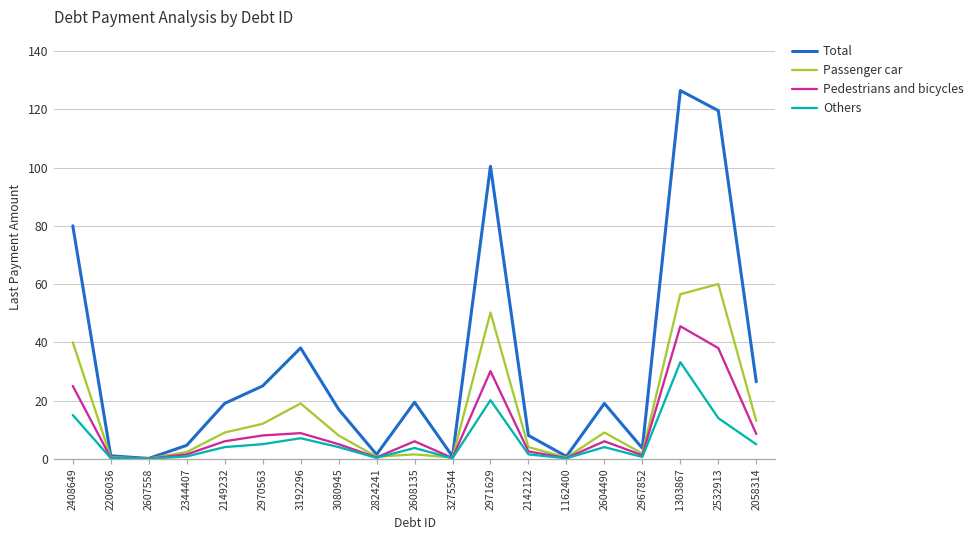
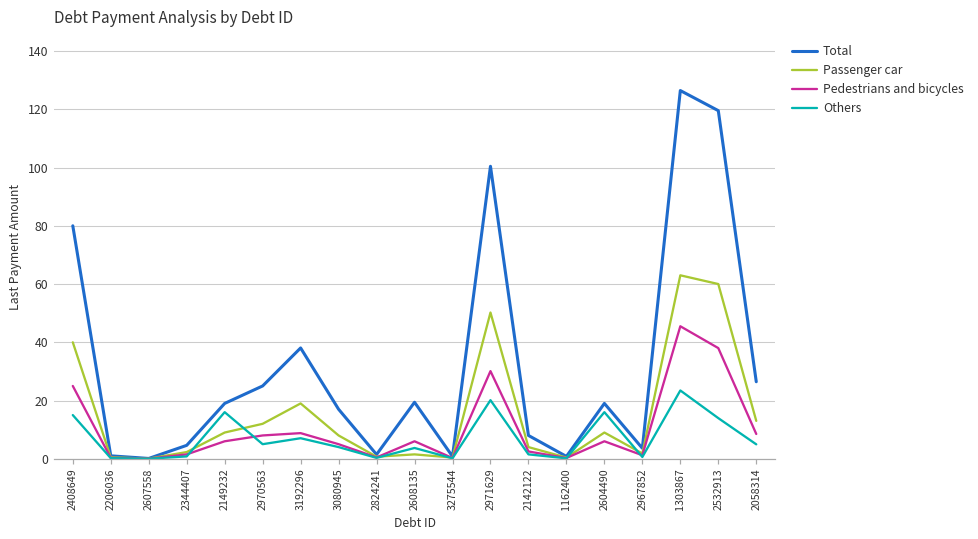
Others, 2149232: 4 -> 16
Others, 2604490: 4 -> 16
Passenger car, 1303867: 57 -> 63
Others, 1303867: 33 -> 23
